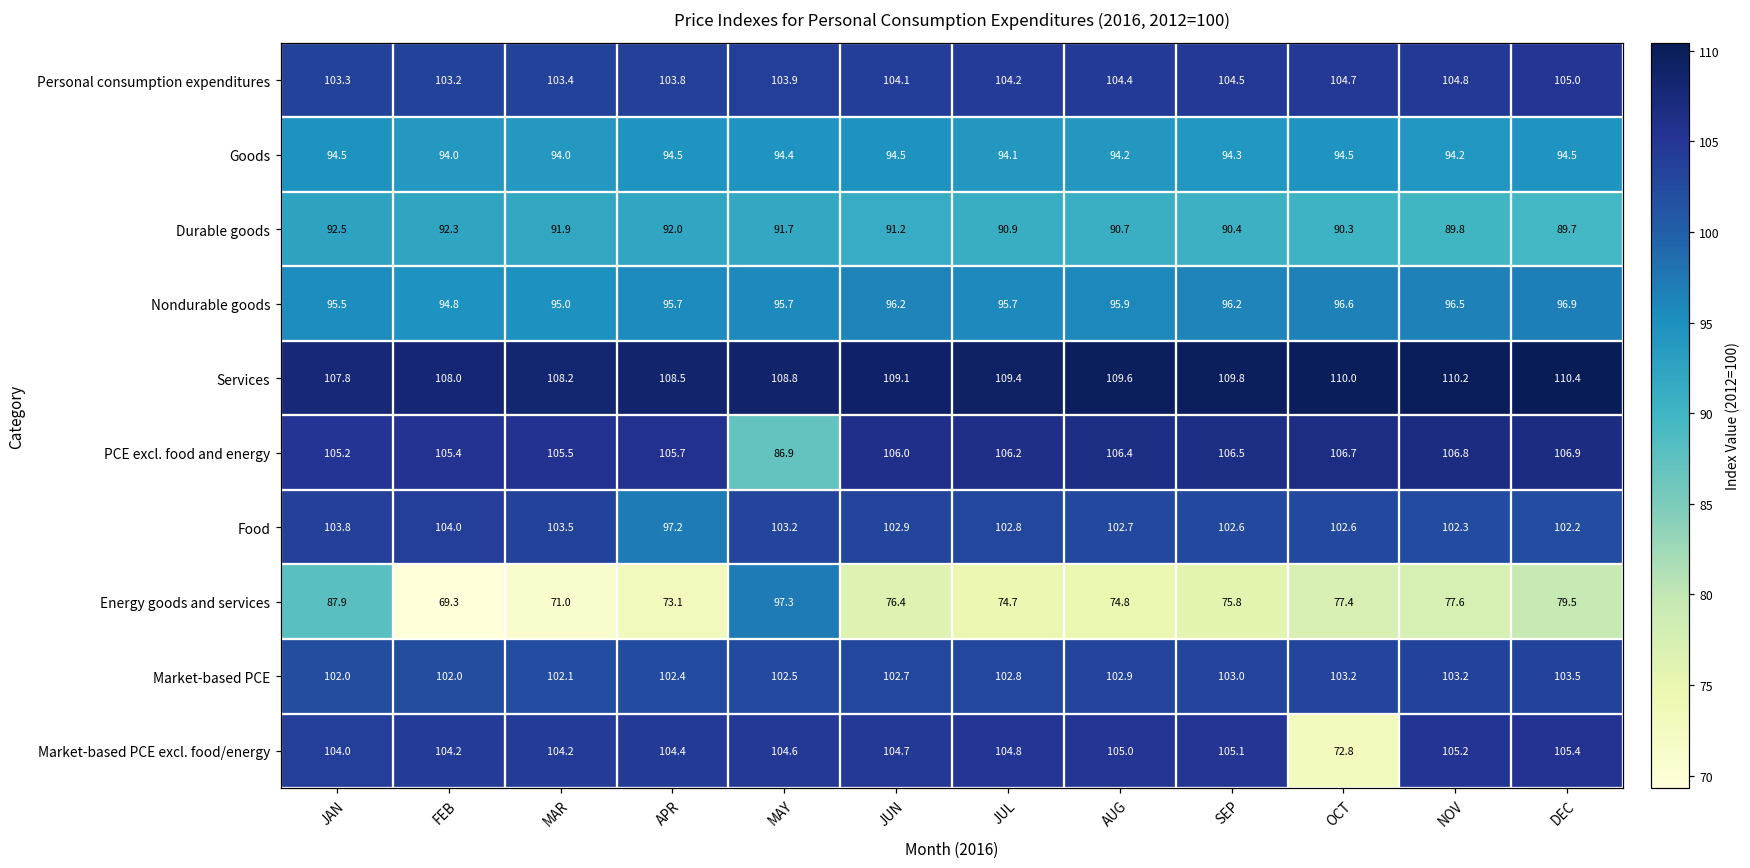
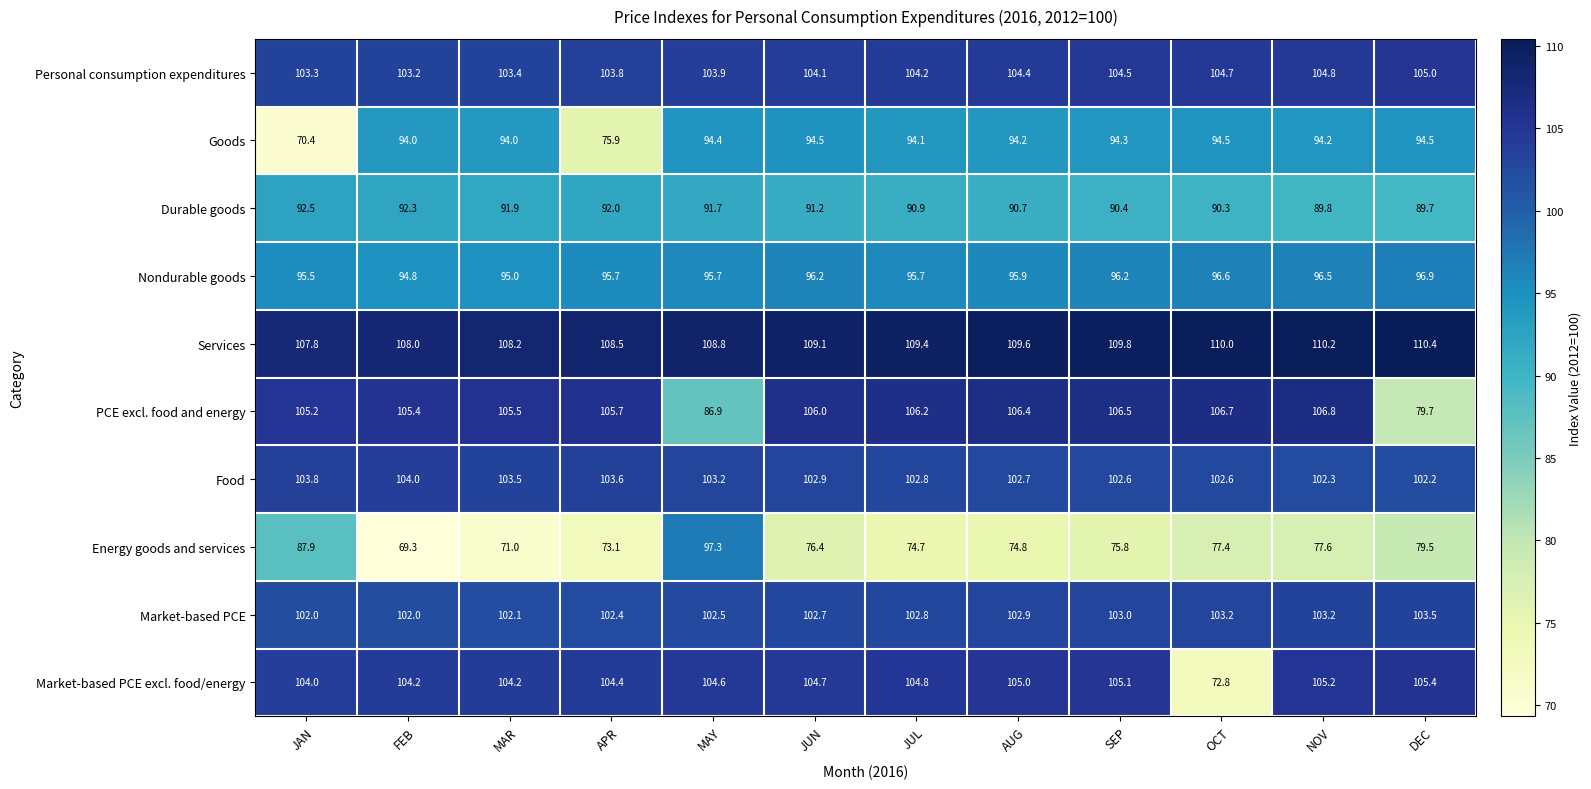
Goods, JAN: 94.5 -> 70.4
Goods, APR: 94.5 -> 75.9
PCE excl. food and energy, DEC: 106.9 -> 79.7
Food, APR: 97.2 -> 103.6
